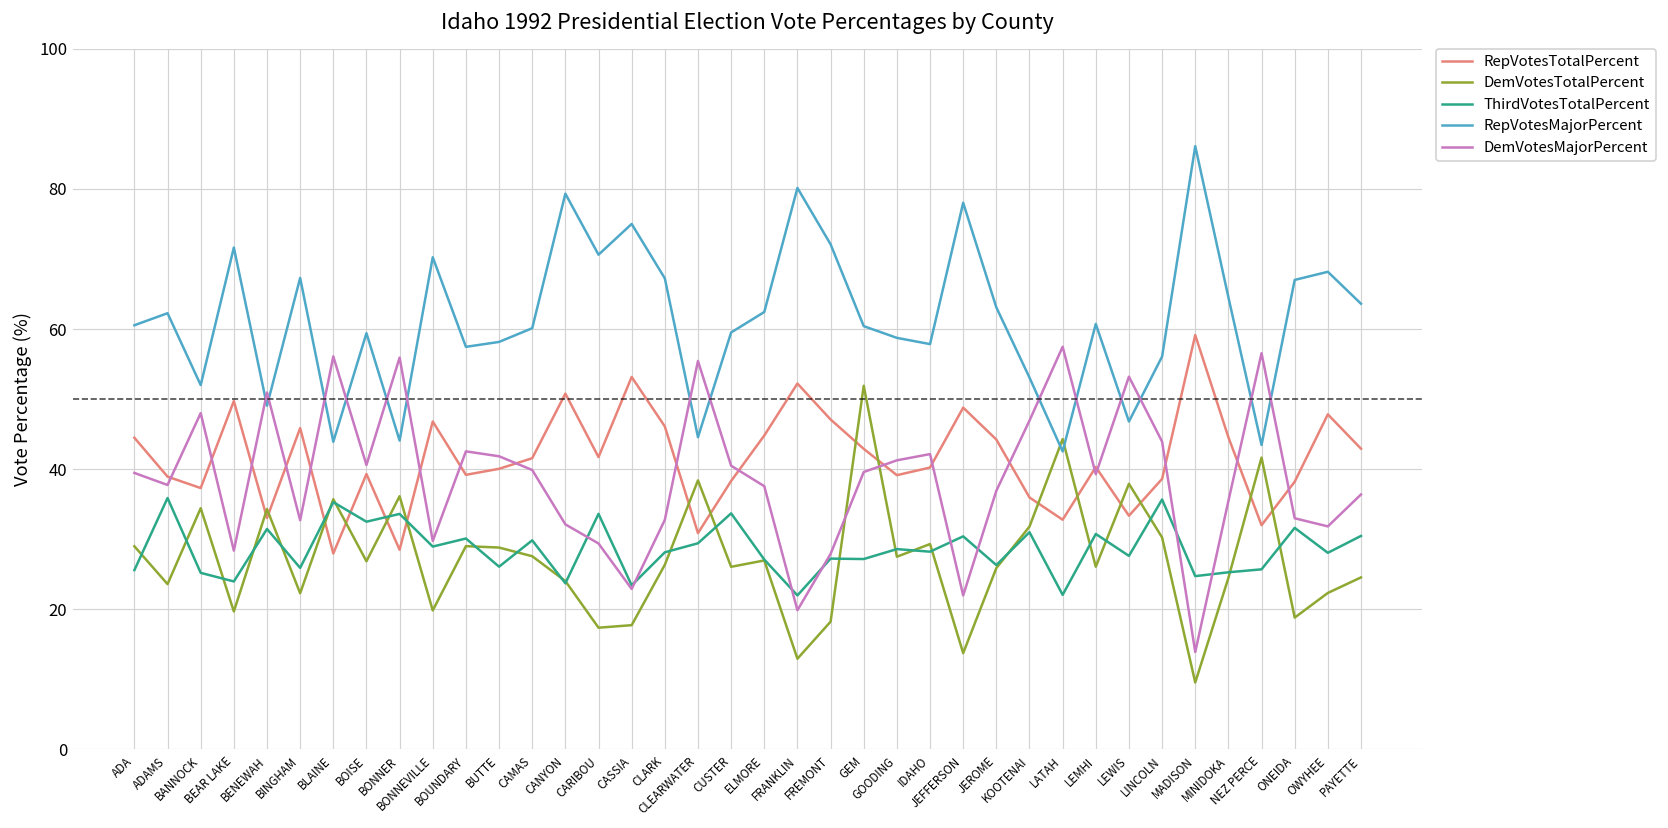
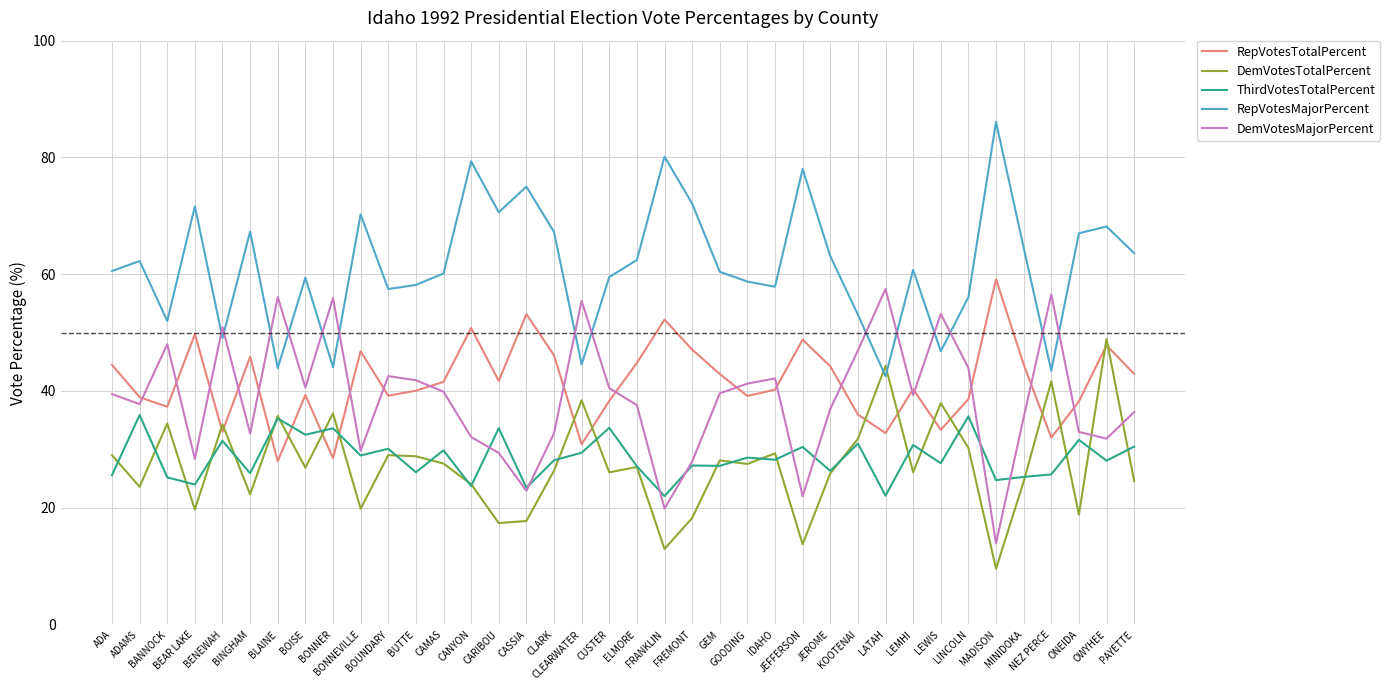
DemVotesTotalPercent, GEM: 52 -> 28
DemVotesTotalPercent, OWYHEE: 22 -> 49
